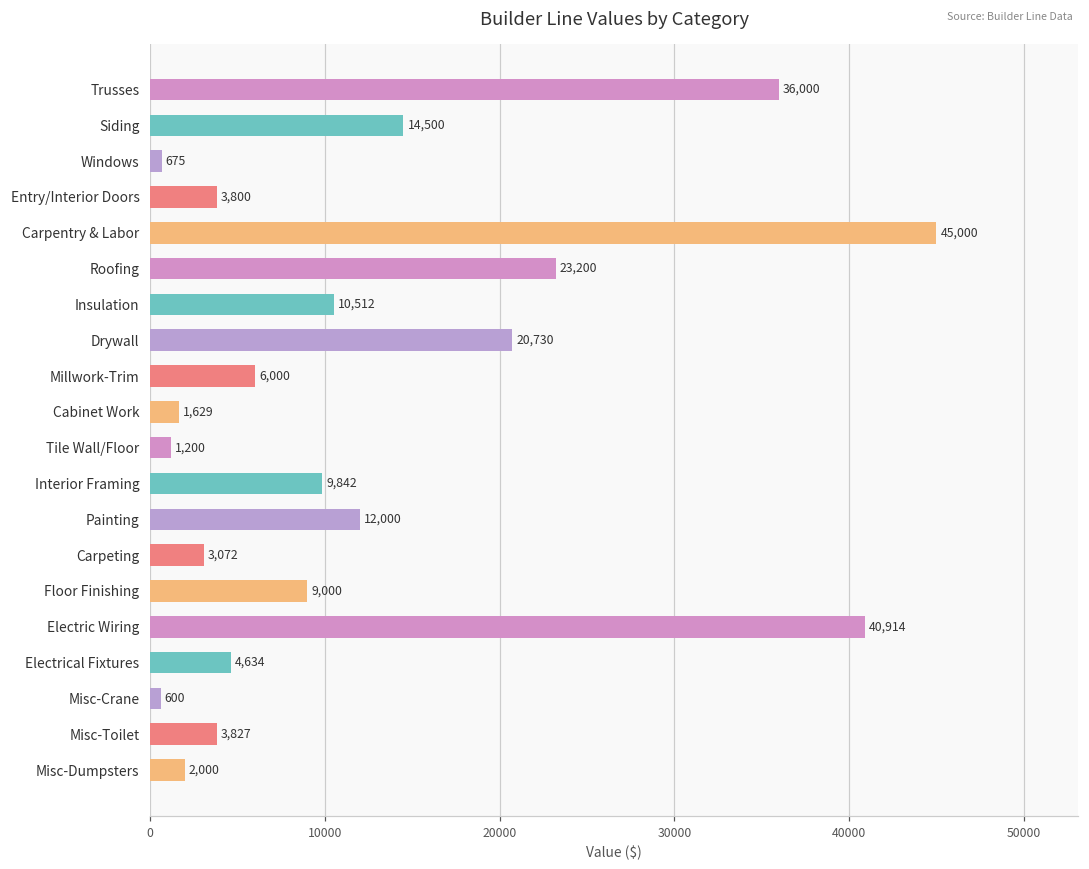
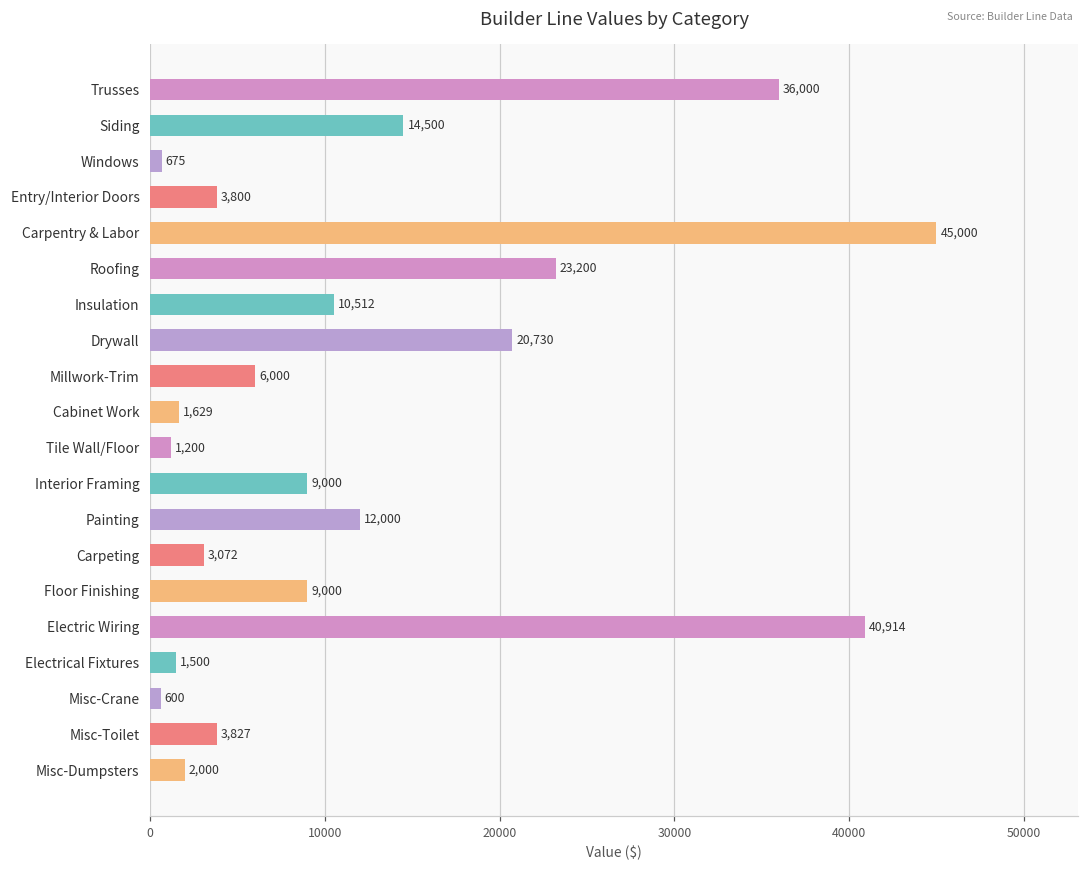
Interior Framing: 9,842 -> 9,000
Electrical Fixtures: 4,634 -> 1,500
